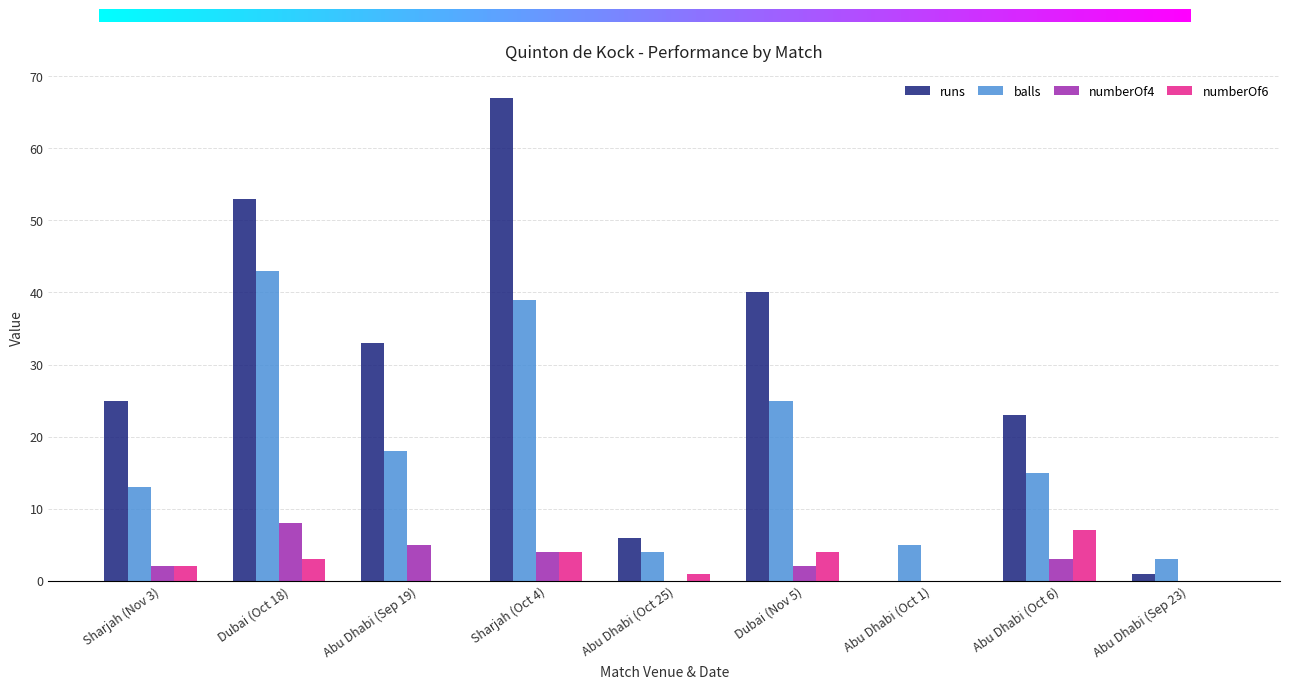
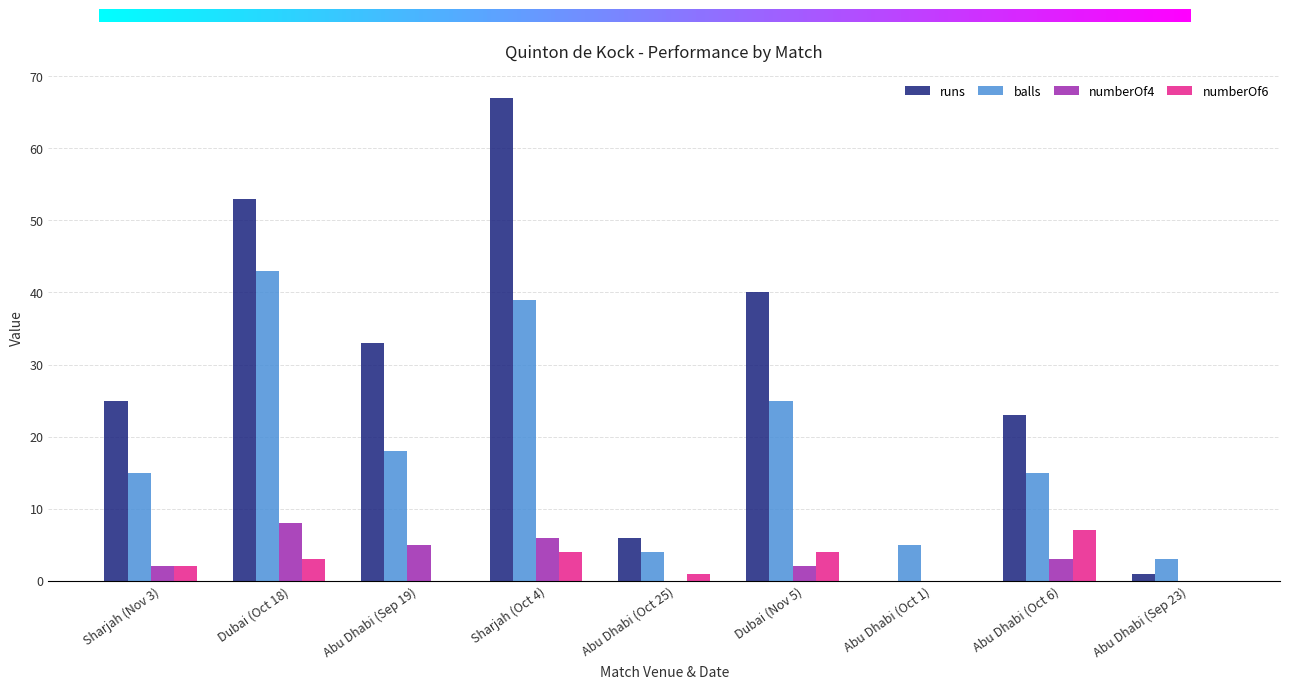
balls, Sharjah (Nov 3): 13 -> 15
numberOf4, Sharjah (Oct 4): 4 -> 6
